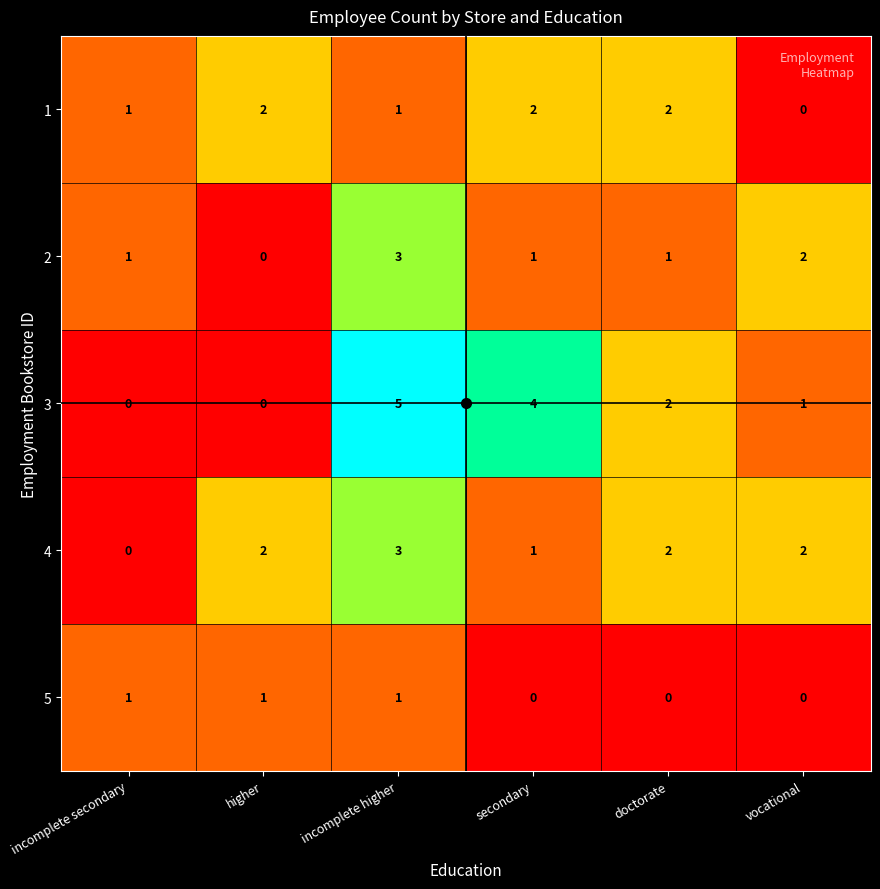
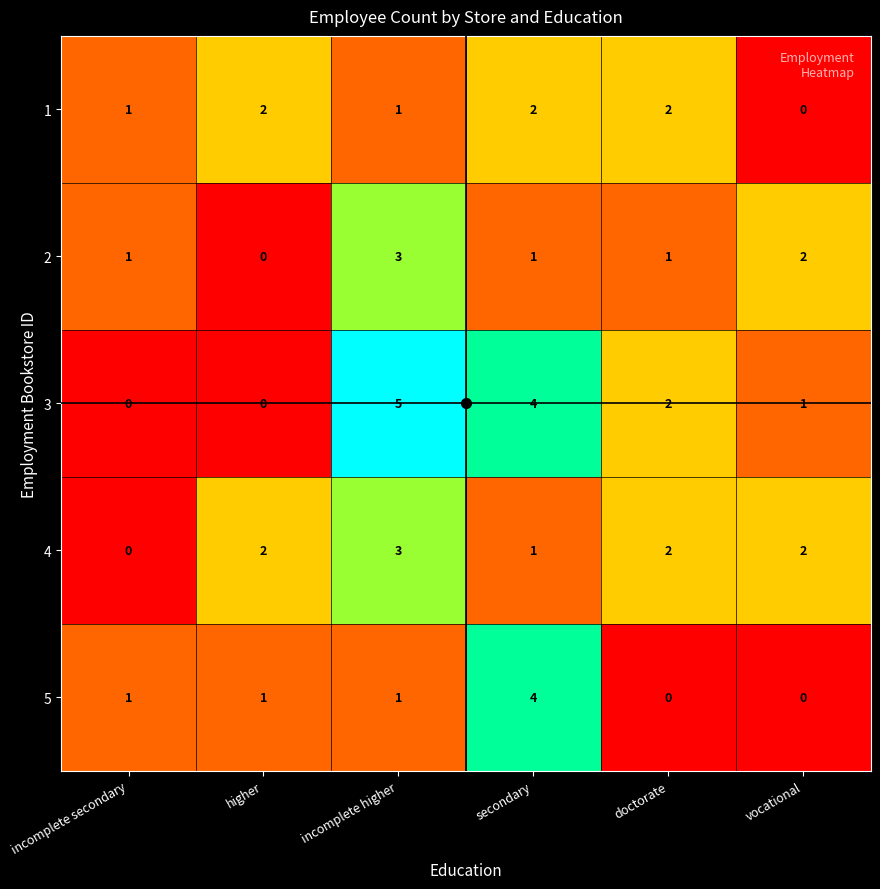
5, secondary: 0 -> 4
